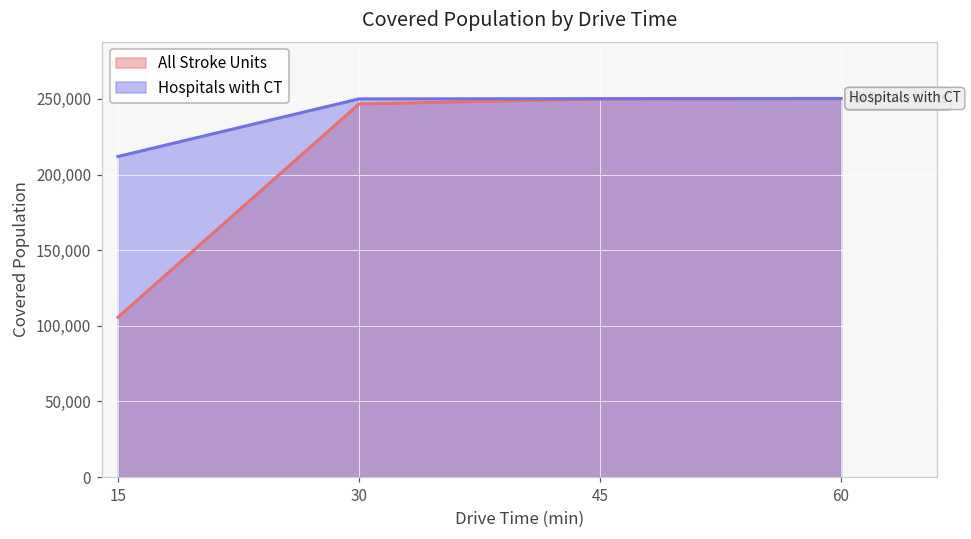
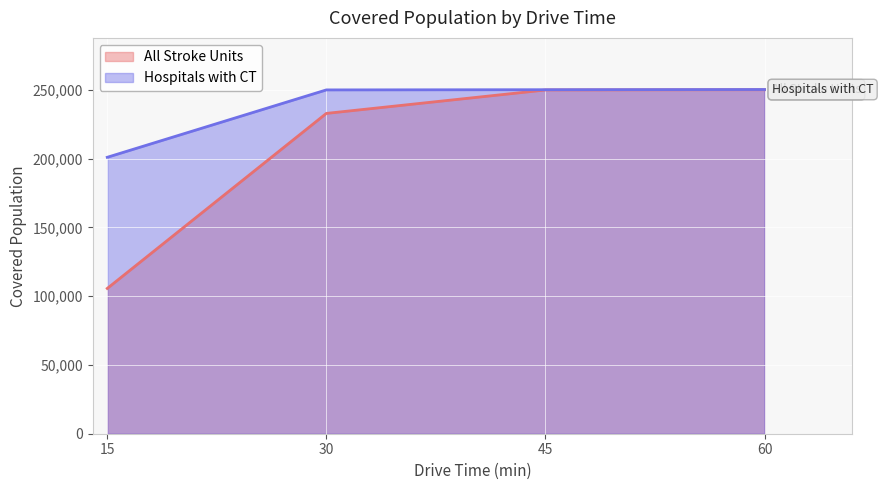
Hospitals with CT, 15: 212,000 -> 201,000
All Stroke Units, 30: 247,000 -> 233,000
